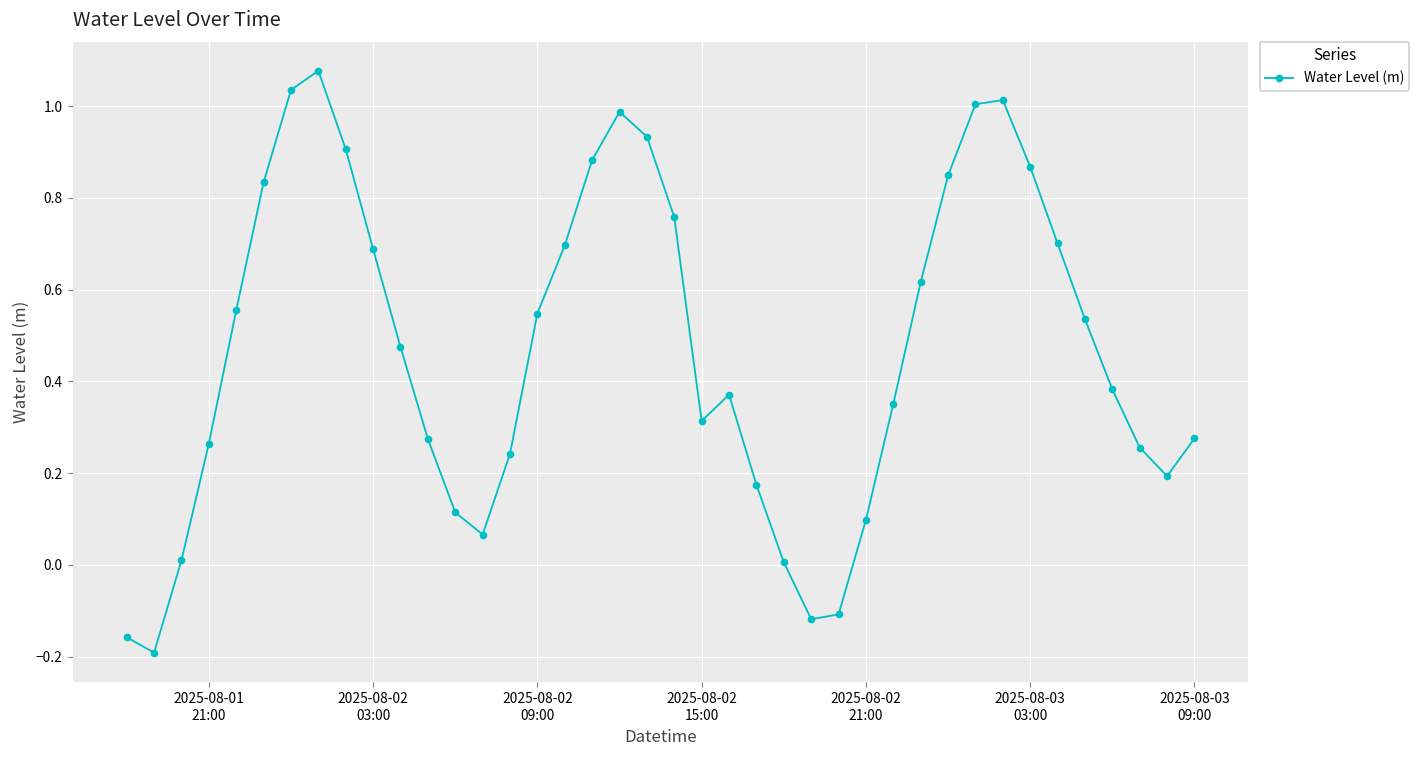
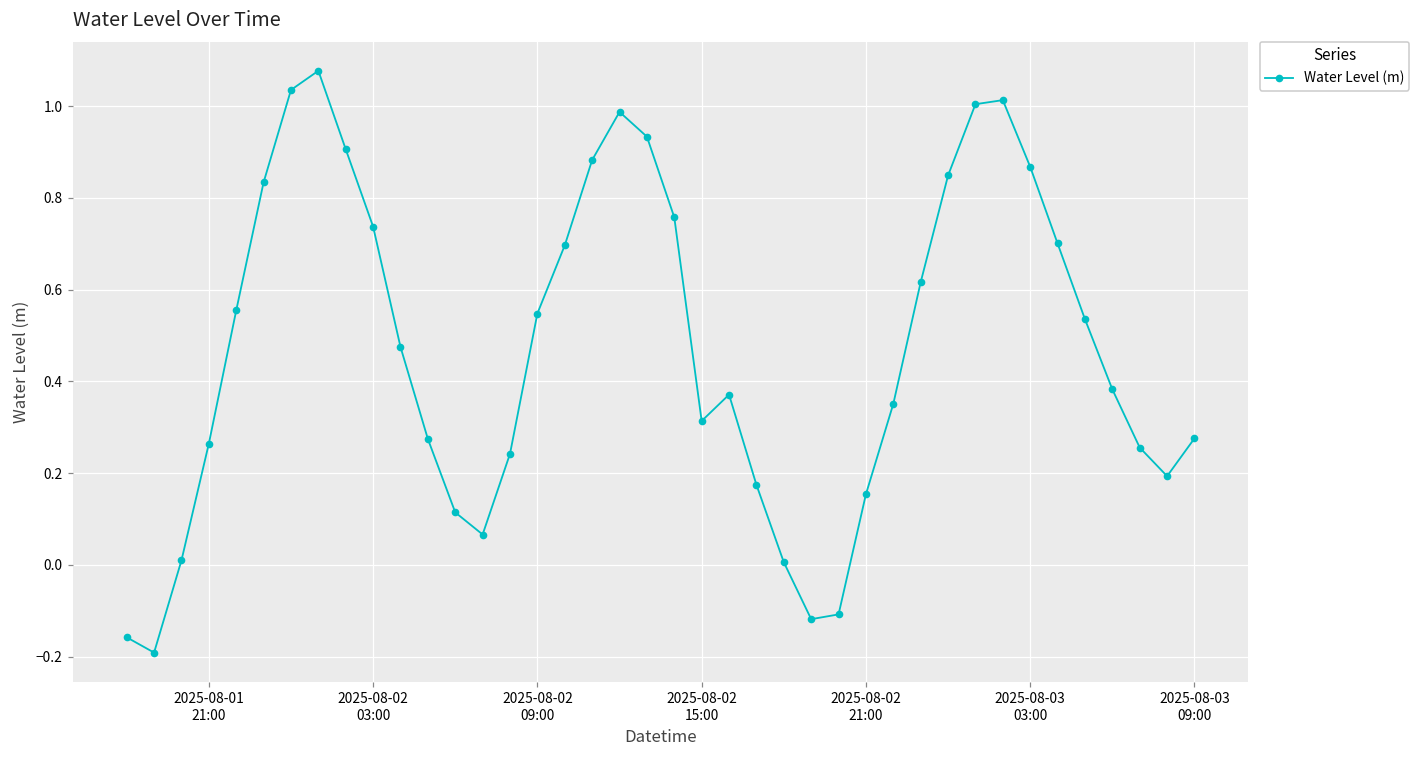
2025-08-02 03:00: 0.69 -> 0.74
2025-08-02 21:00: 0.10 -> 0.15
